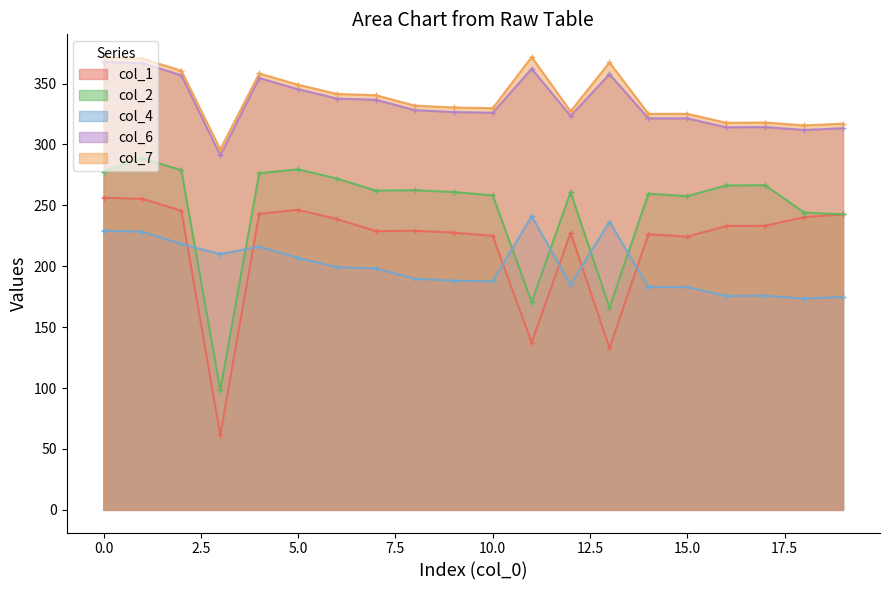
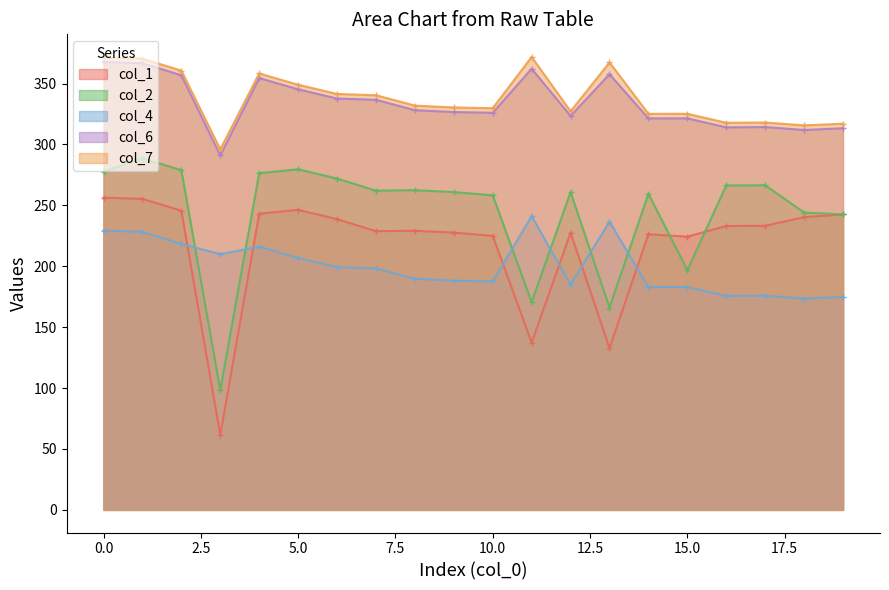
col_2, 15.0: 258 -> 197
